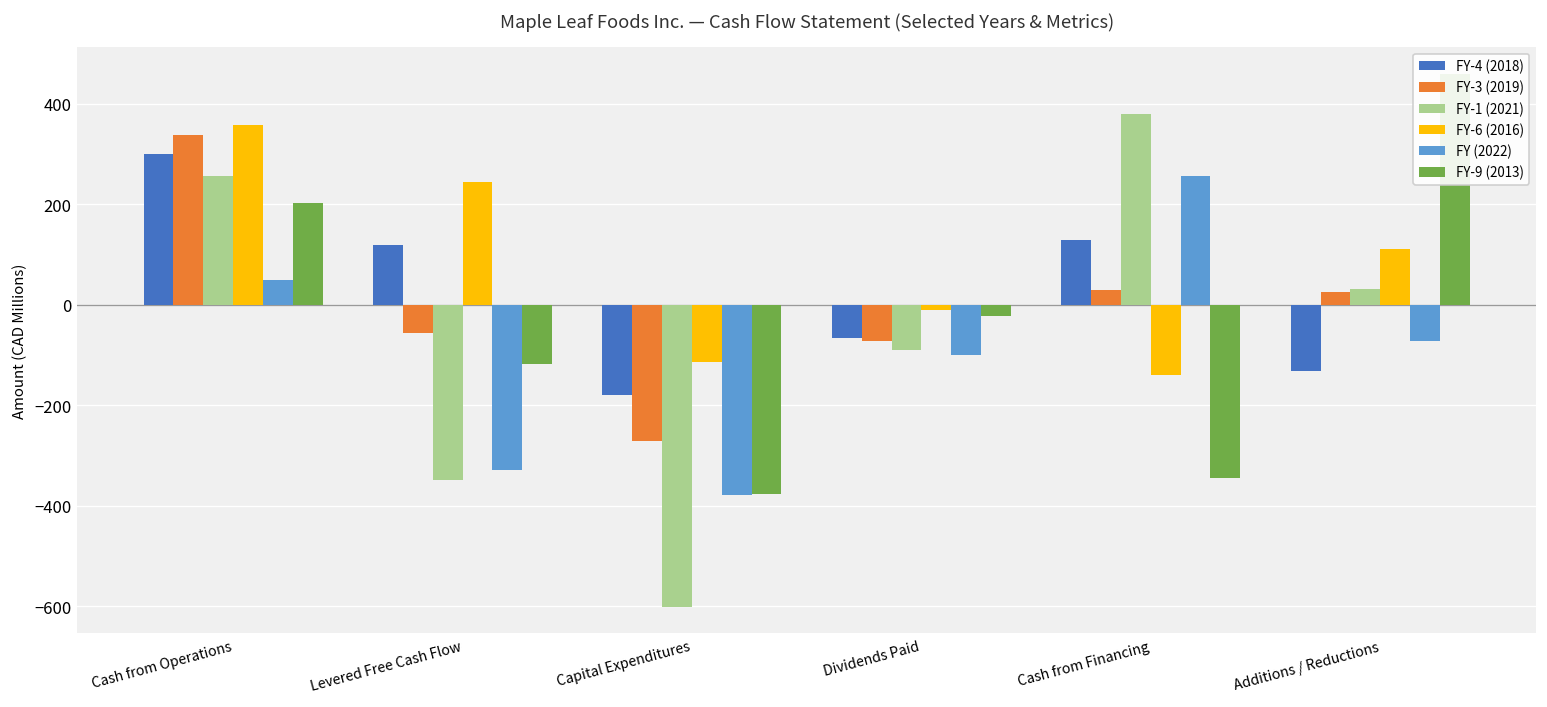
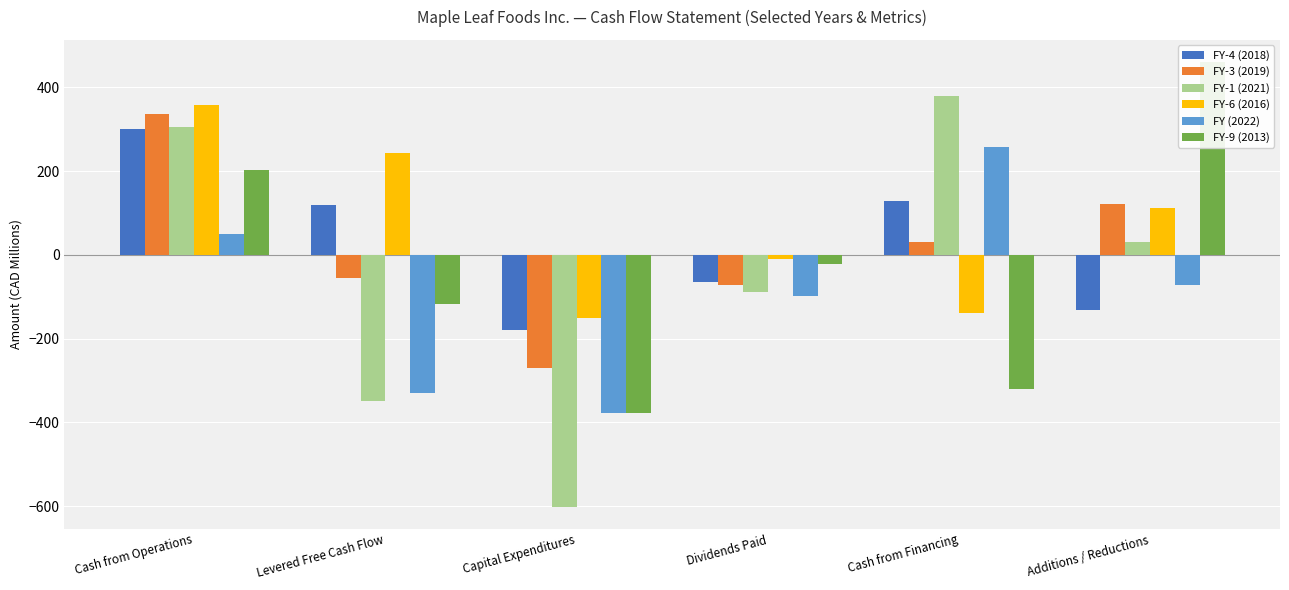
FY-1 (2021), Cash from Operations: 260 -> 300
FY-6 (2016), Capital Expenditures: -110 -> -150
FY-9 (2013), Cash from Financing: -340 -> -320
FY-3 (2019), Additions / Reductions: 20 -> 120
